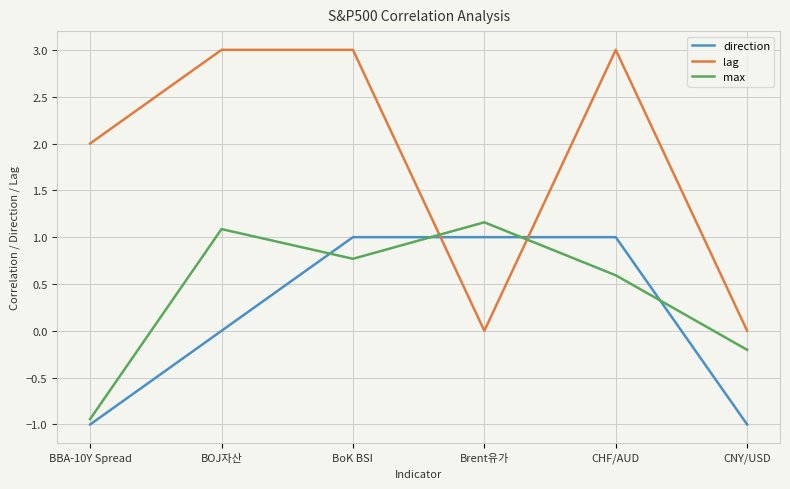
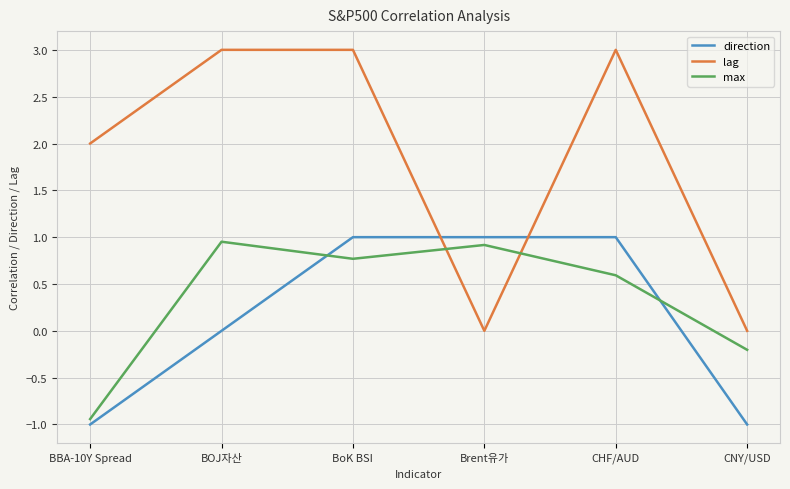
max, BOJ자산: 1.1 -> 1.0
max, Brent유가: 1.2 -> 0.9
